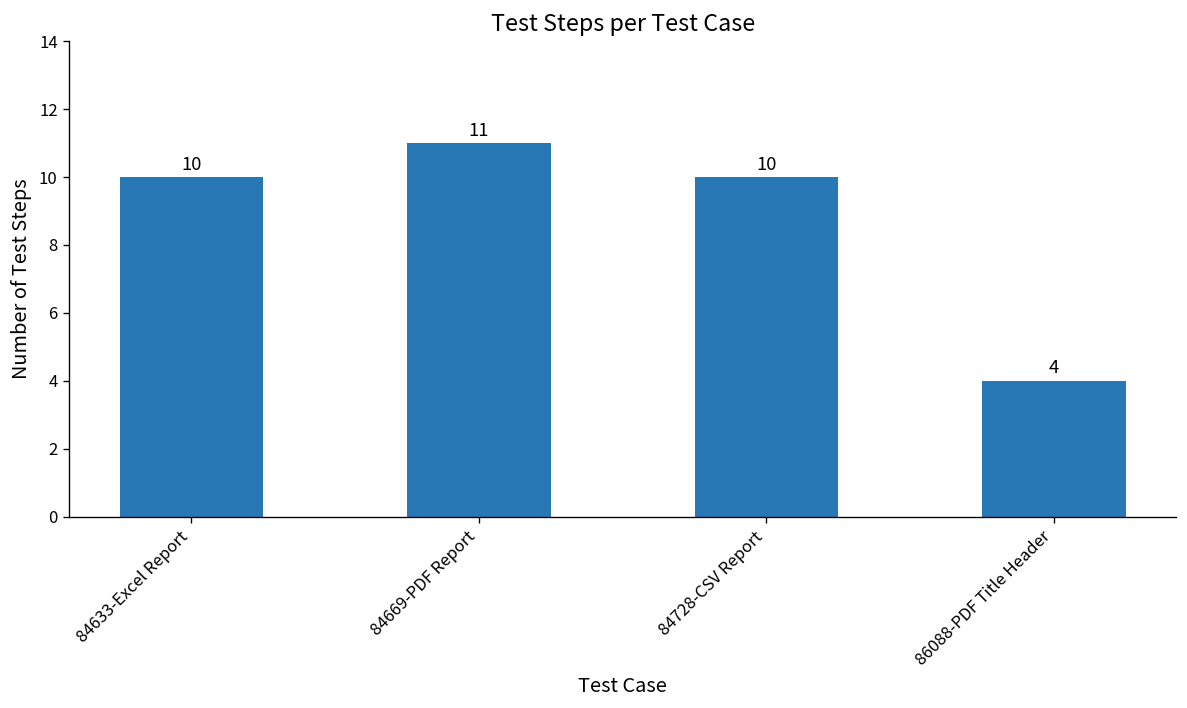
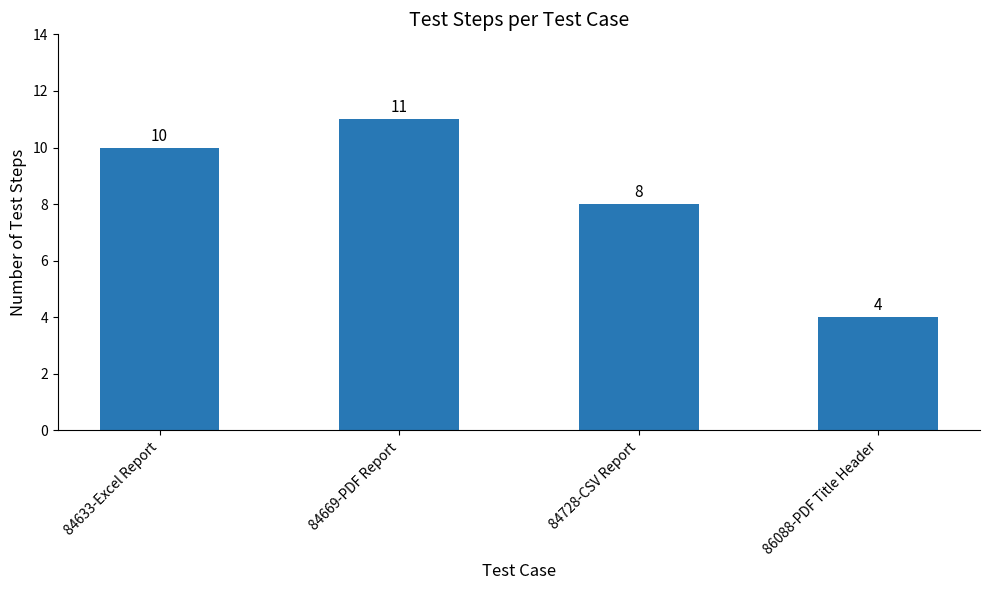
84728-CSV Report: 10 -> 8
